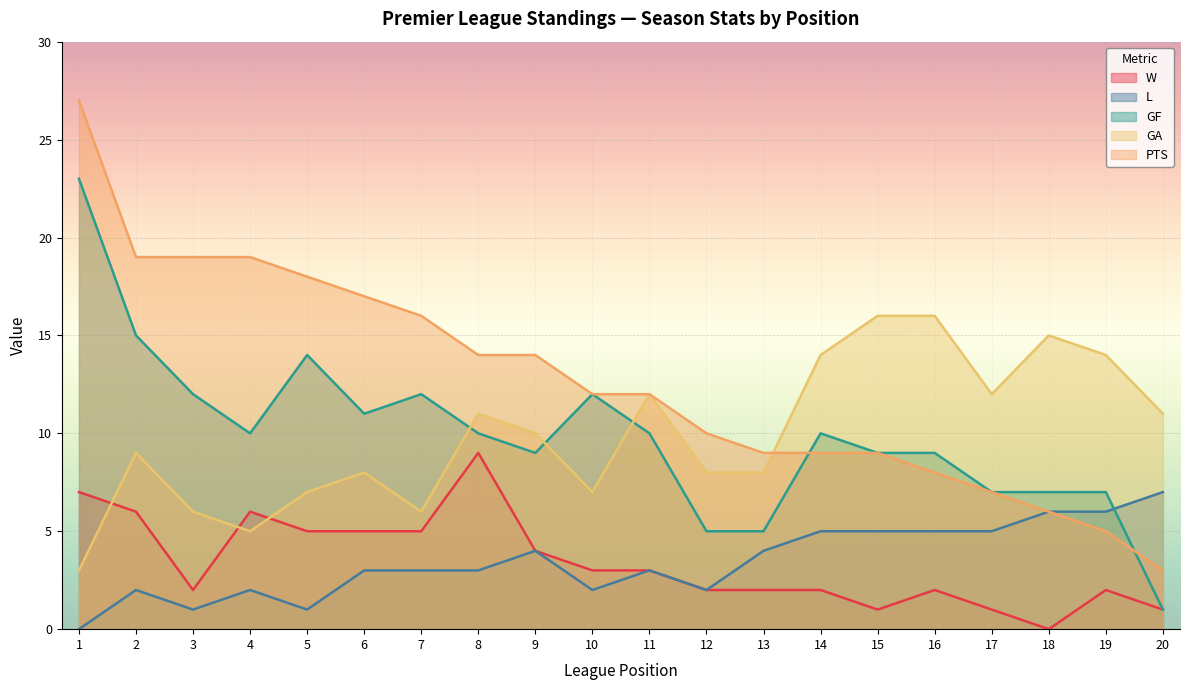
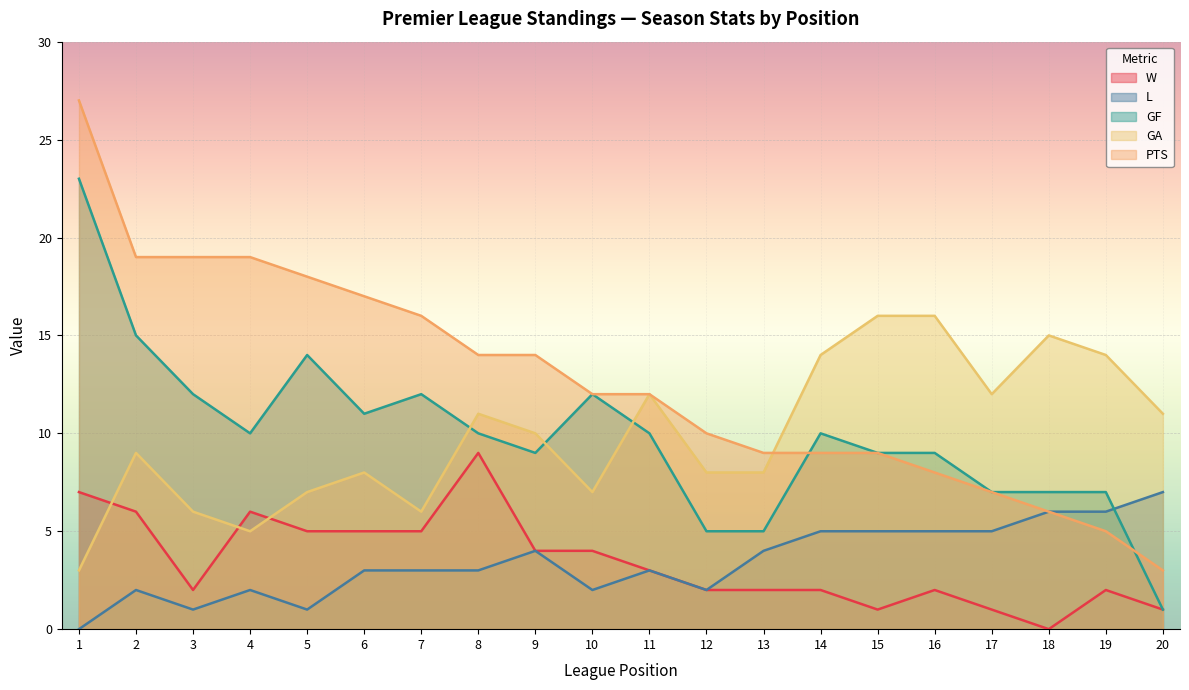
W, 10: 3 -> 4
